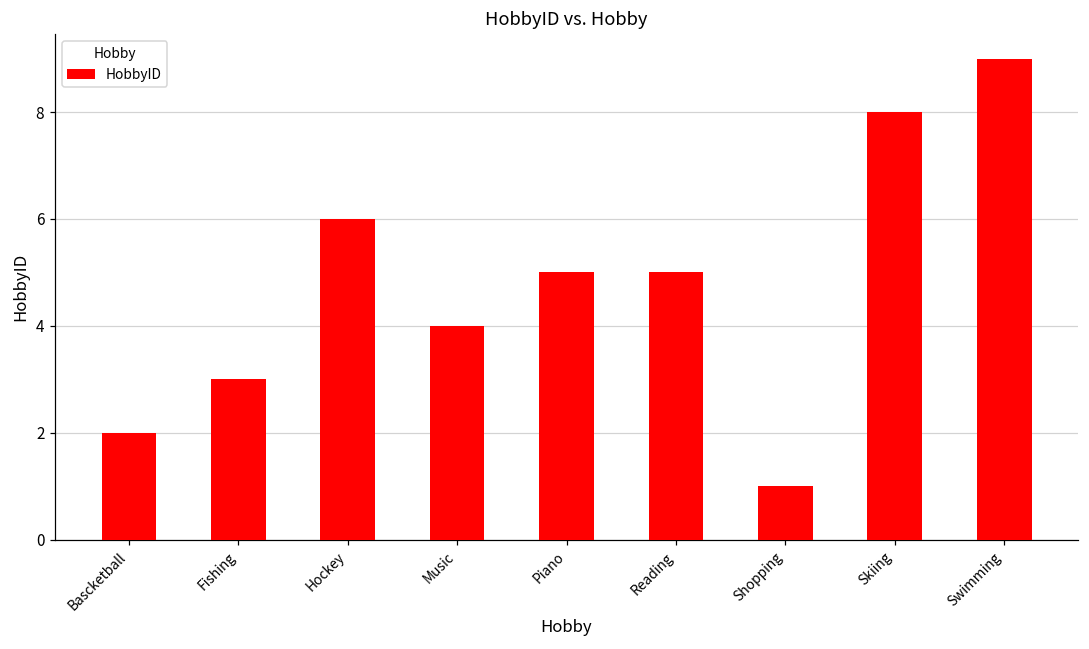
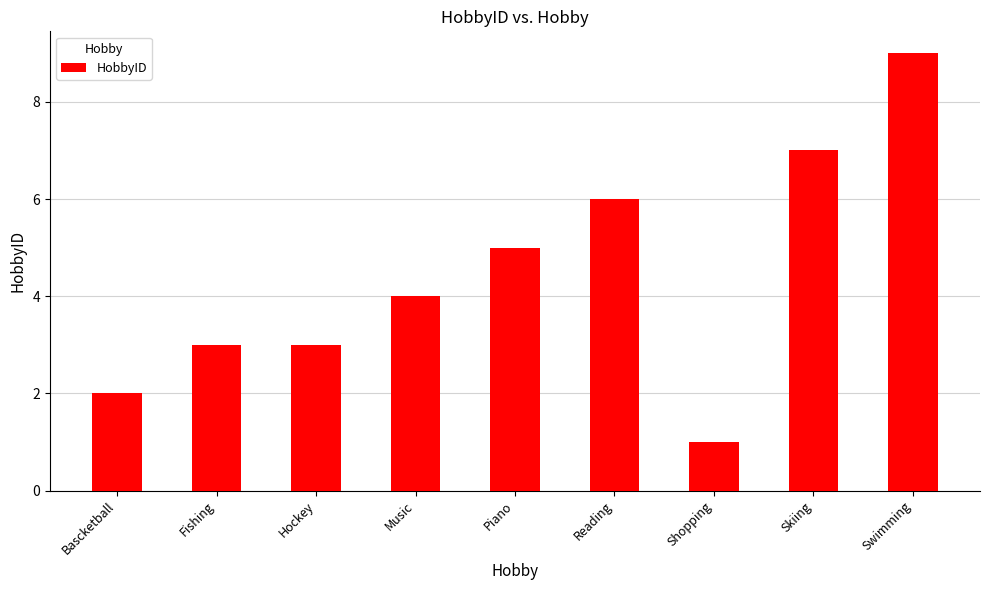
Hockey: 6 -> 3
Reading: 5 -> 6
Skiing: 8 -> 7
